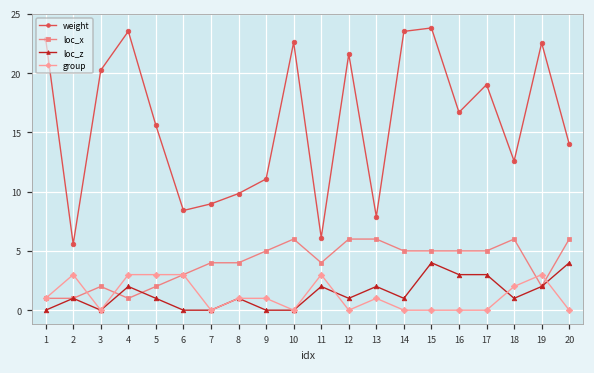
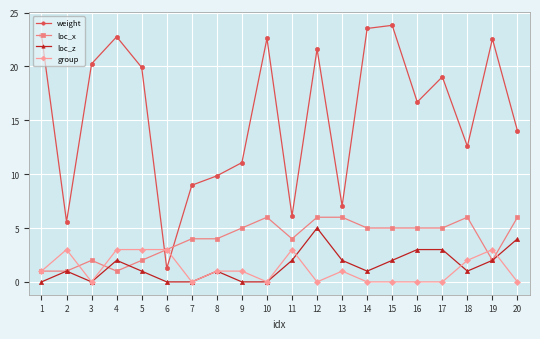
weight, 4: 23.5 -> 22.8
weight, 5: 15.6 -> 19.9
weight, 6: 8.4 -> 1.3
loc_z, 12: 1 -> 5
weight, 13: 7.9 -> 7.1
loc_z, 15: 4 -> 2
